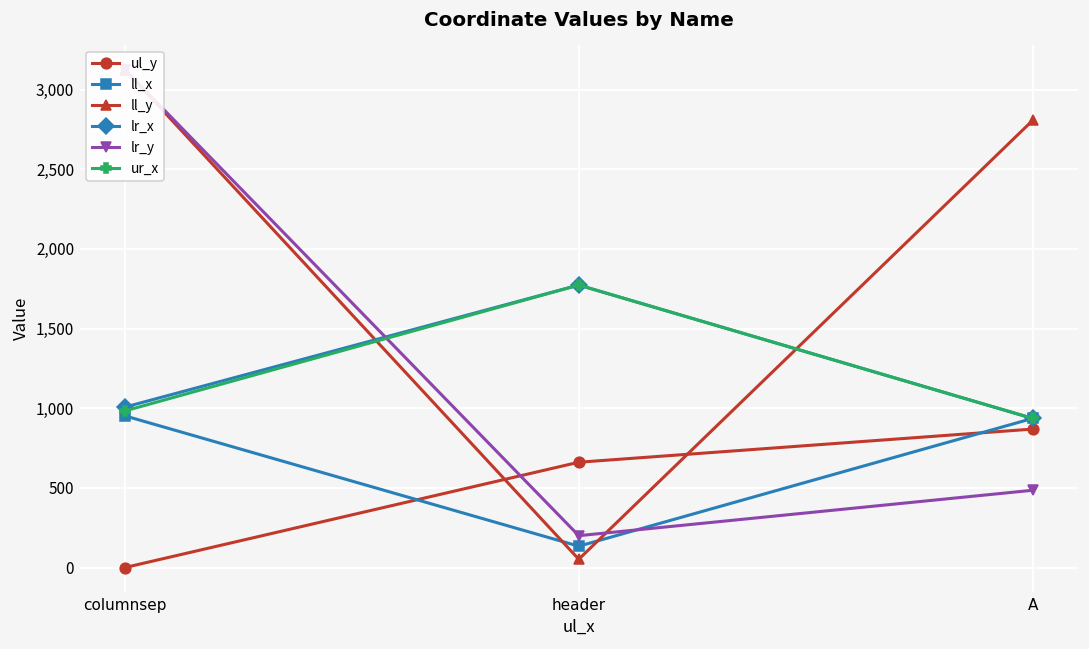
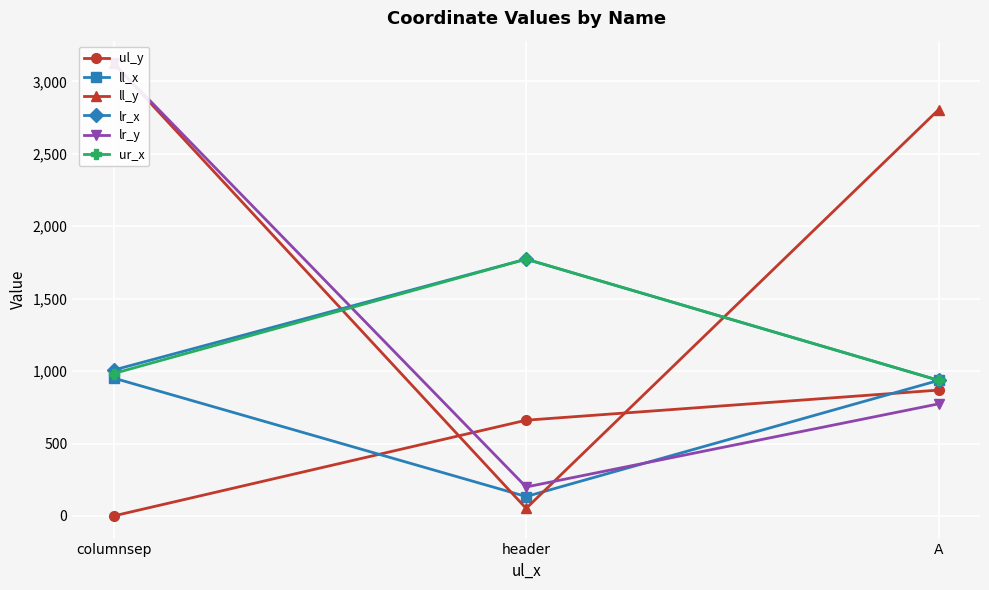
lr_y, A: 490 -> 770
